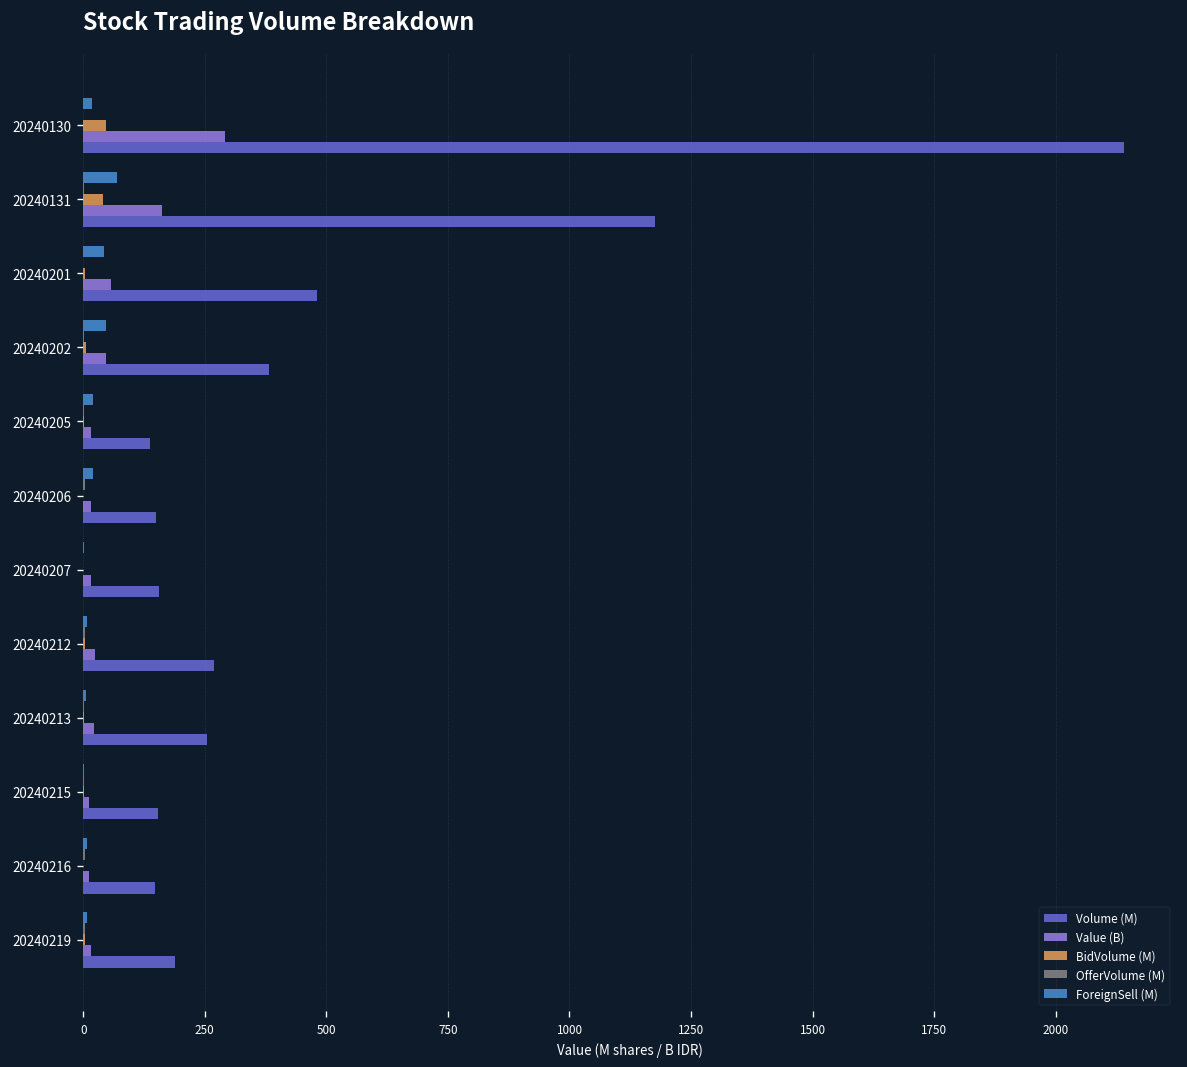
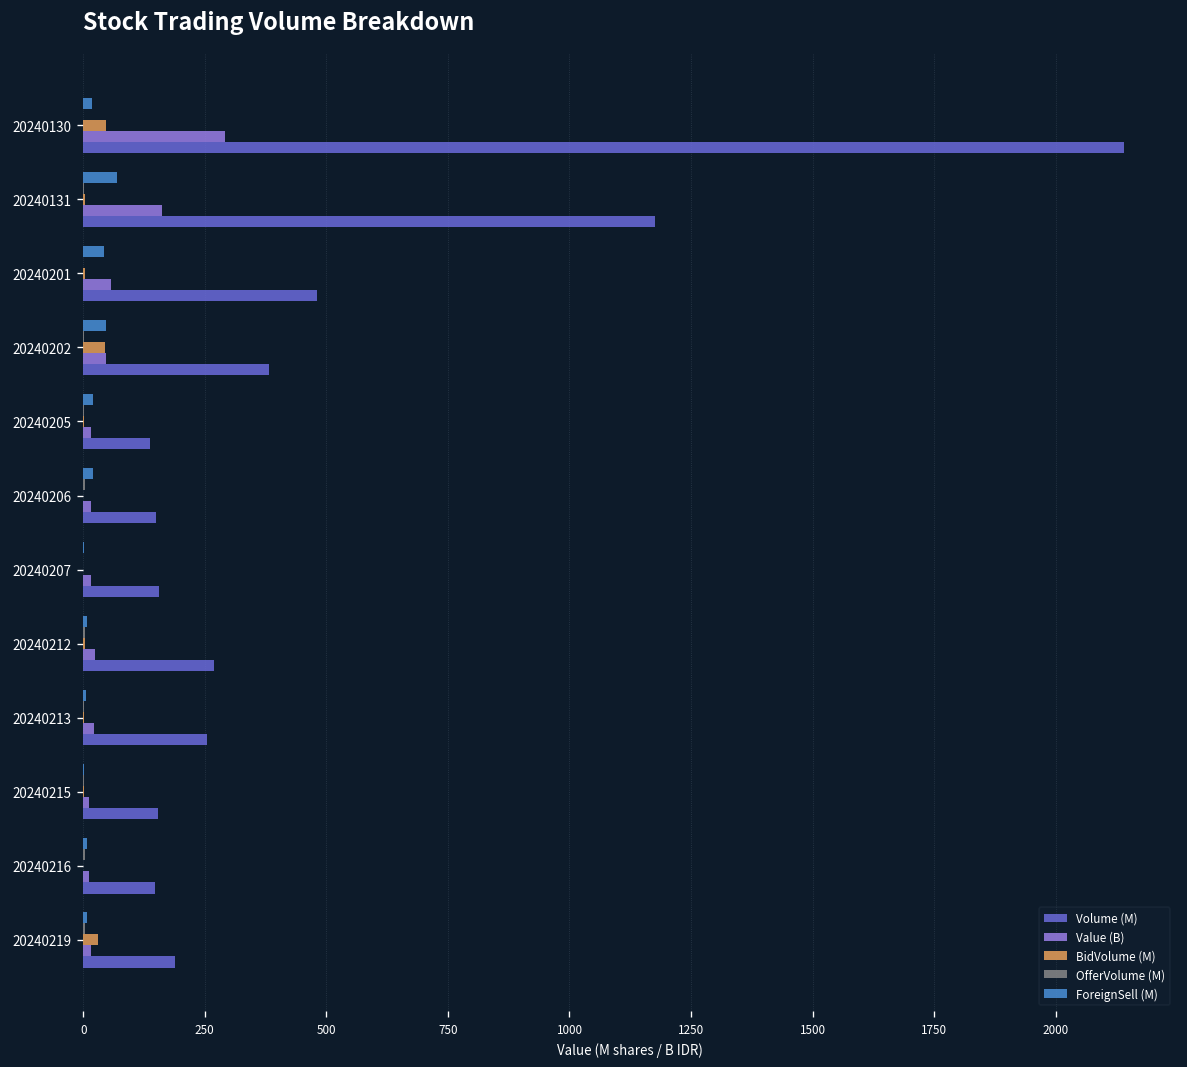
BidVolume (M), 20240131: 40 -> 0
BidVolume (M), 20240202: 10 -> 40
BidVolume (M), 20240219: 0 -> 30
